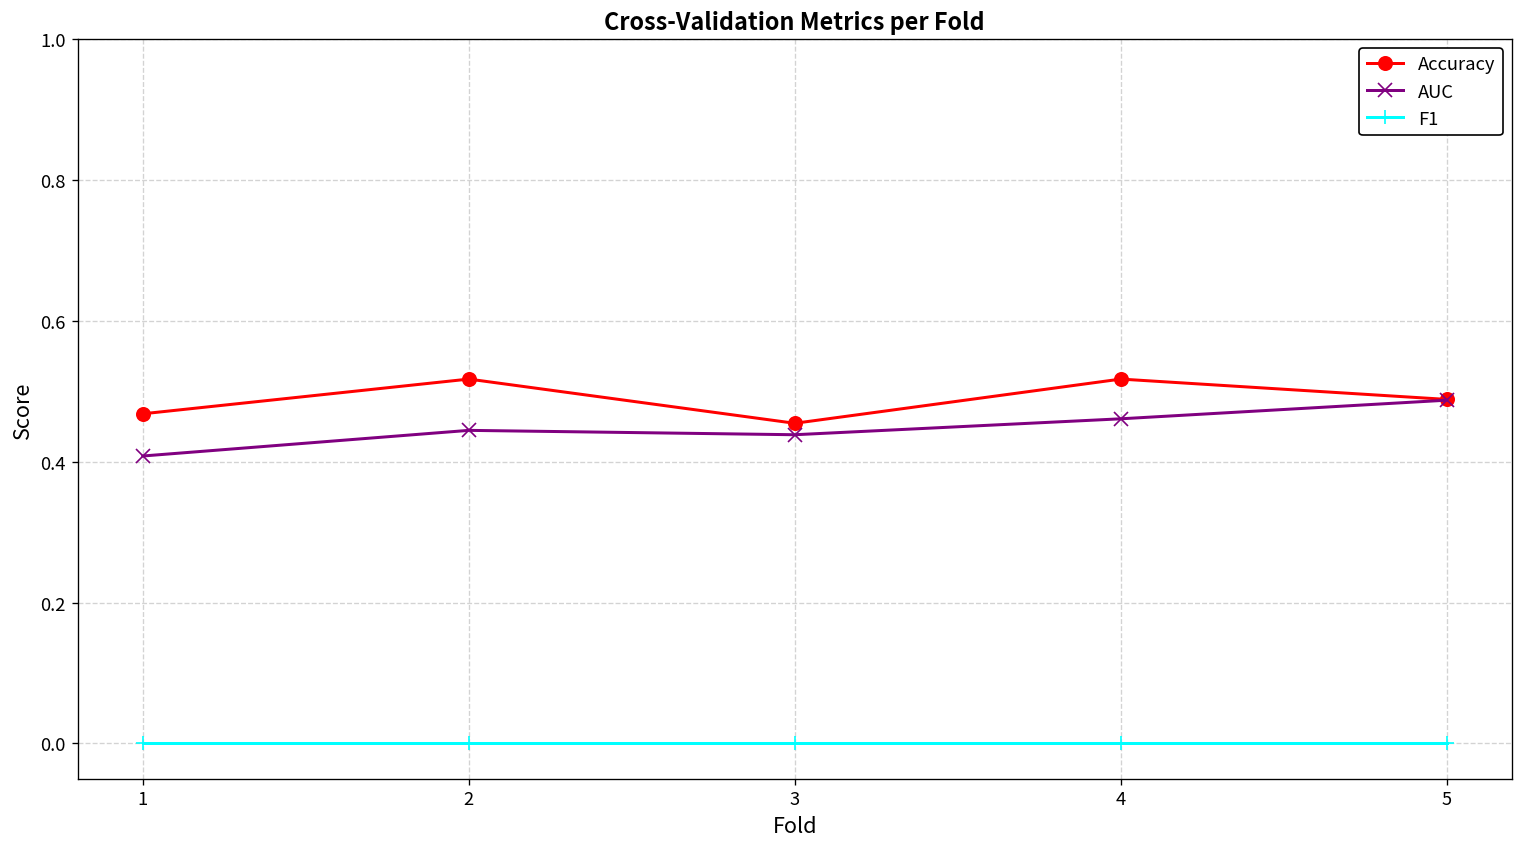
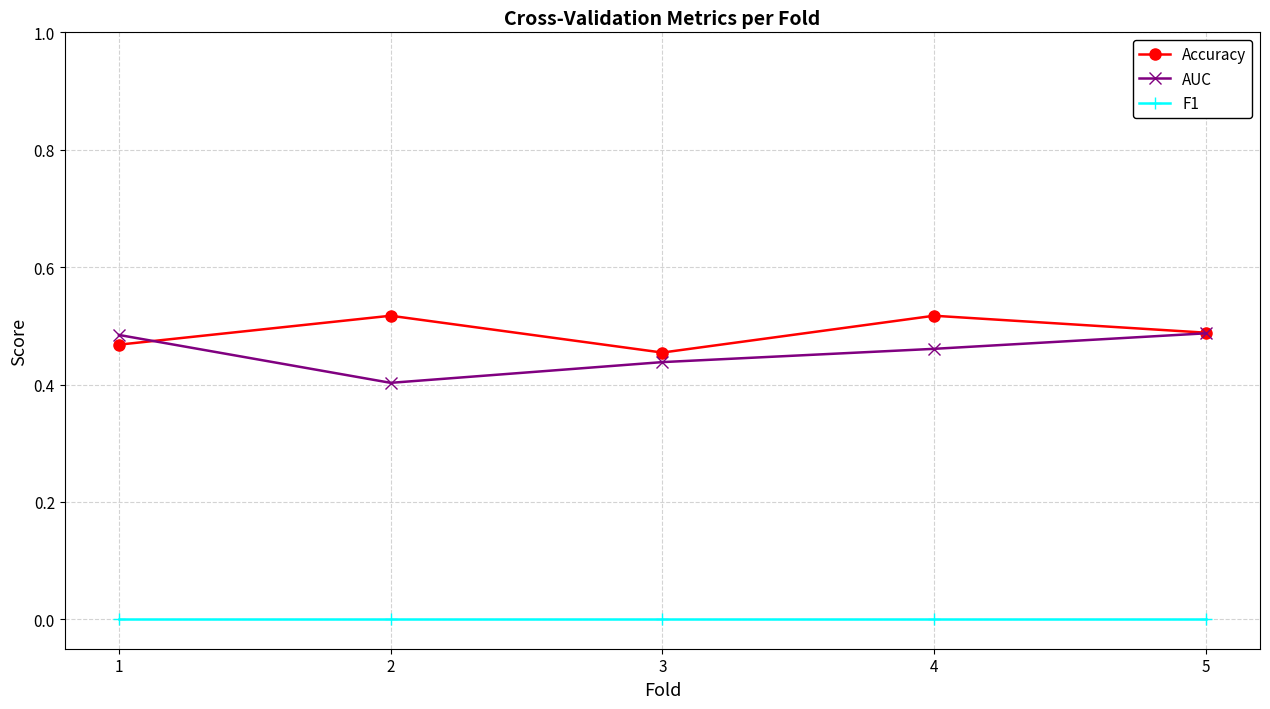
AUC, 1: 0.41 -> 0.48
AUC, 2: 0.44 -> 0.40
